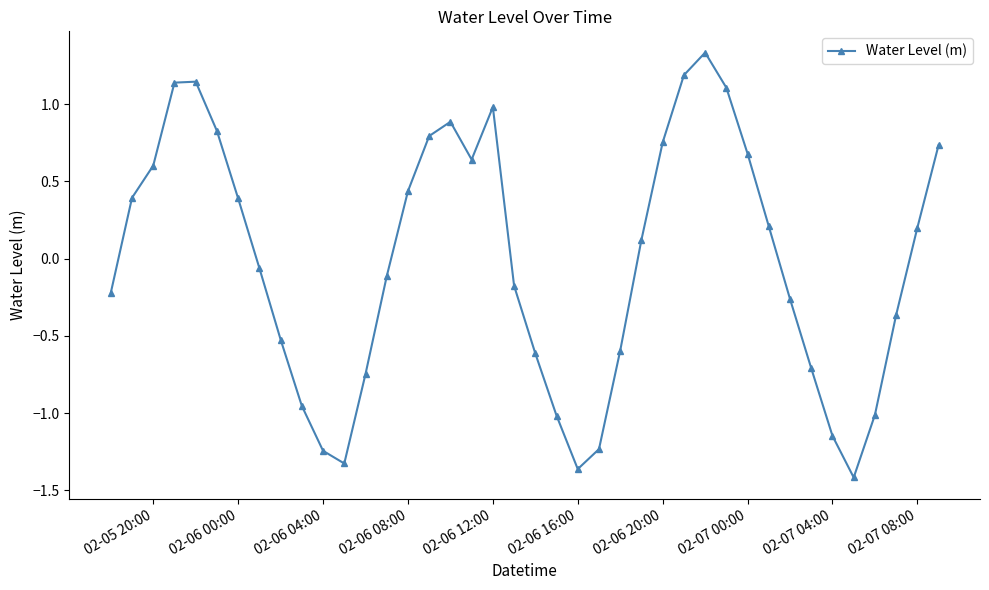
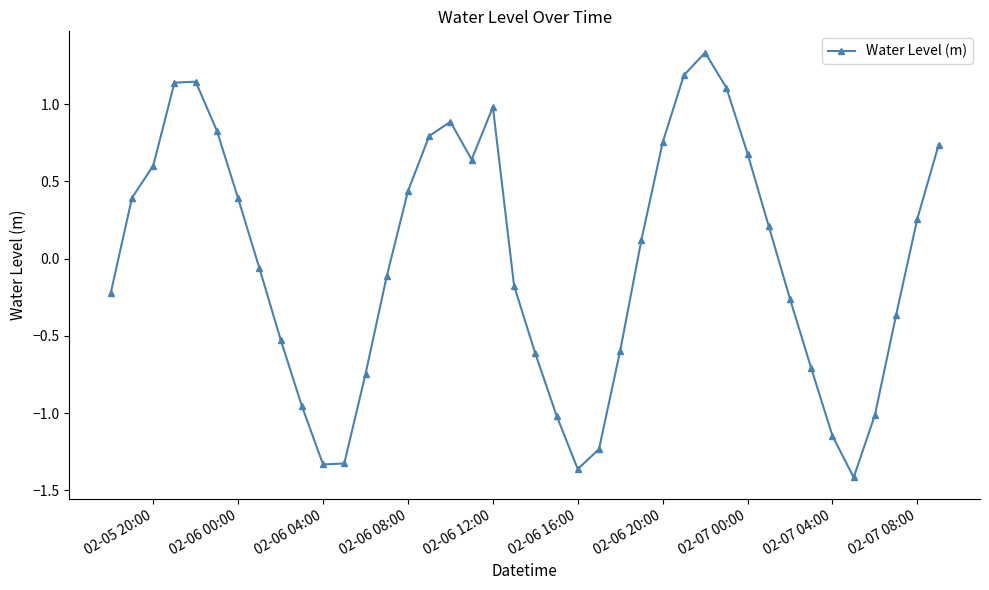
02-06 04:00: -1.24 -> -1.33
02-07 08:00: 0.20 -> 0.26
